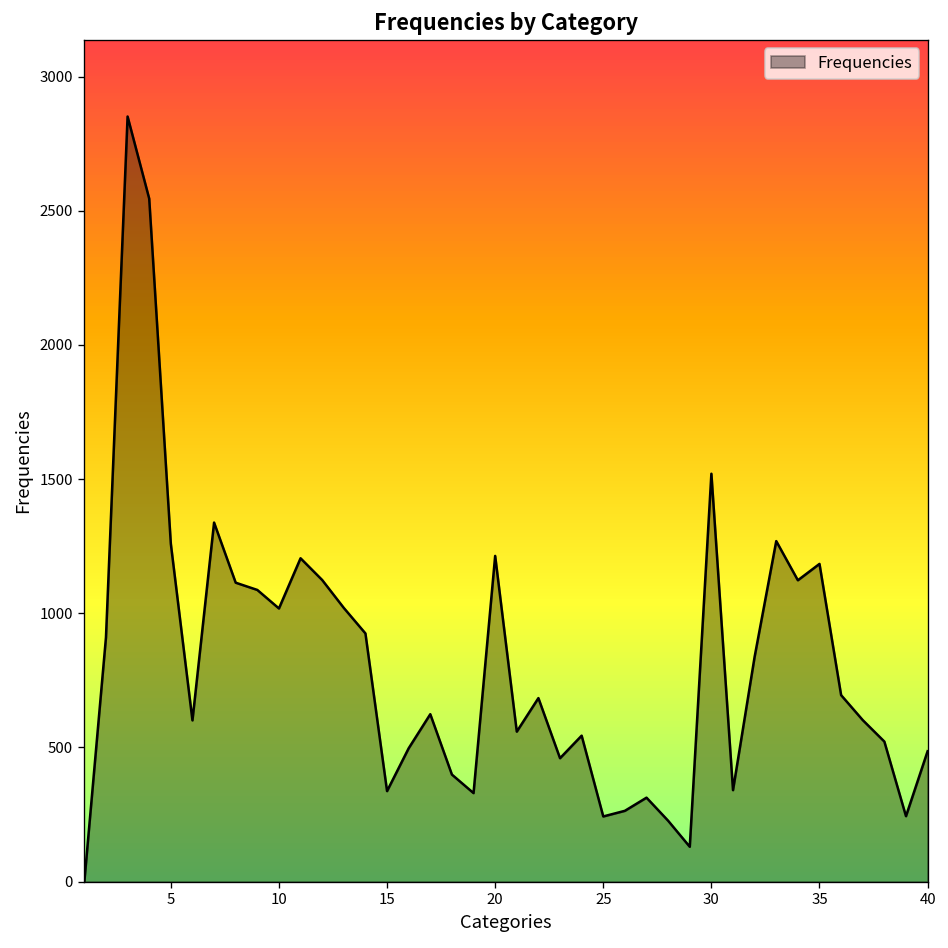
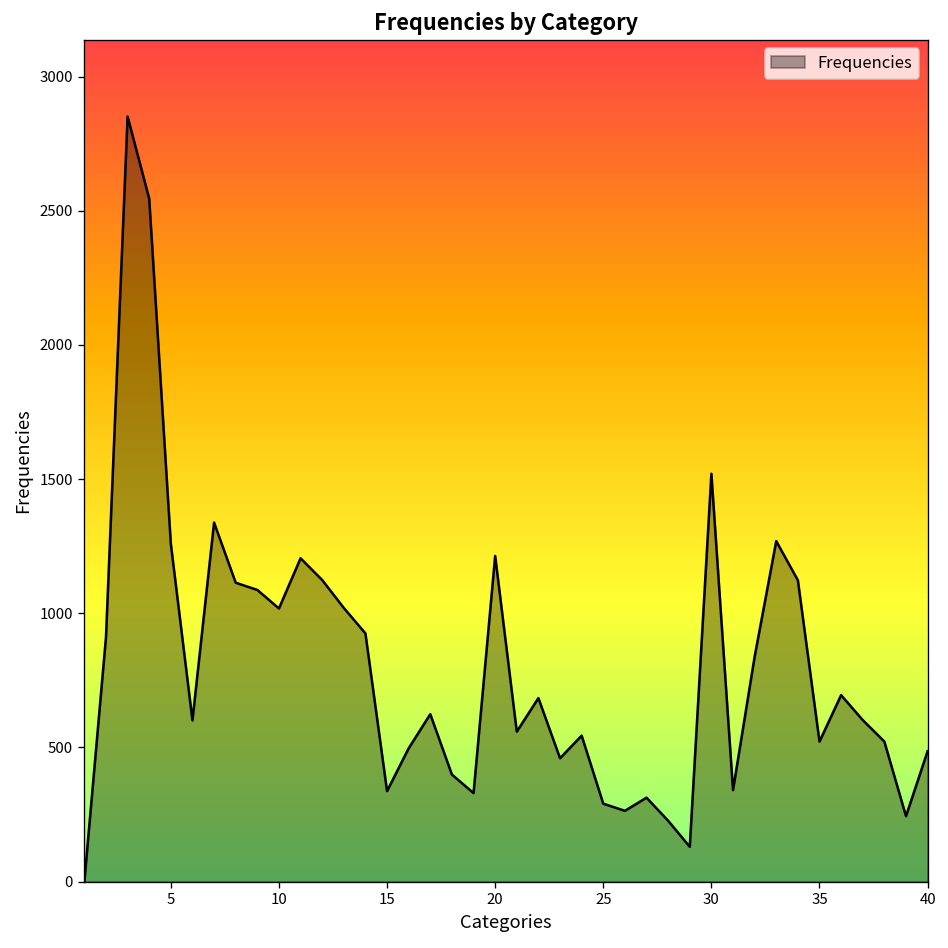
25: 240 -> 290
35: 1180 -> 520
